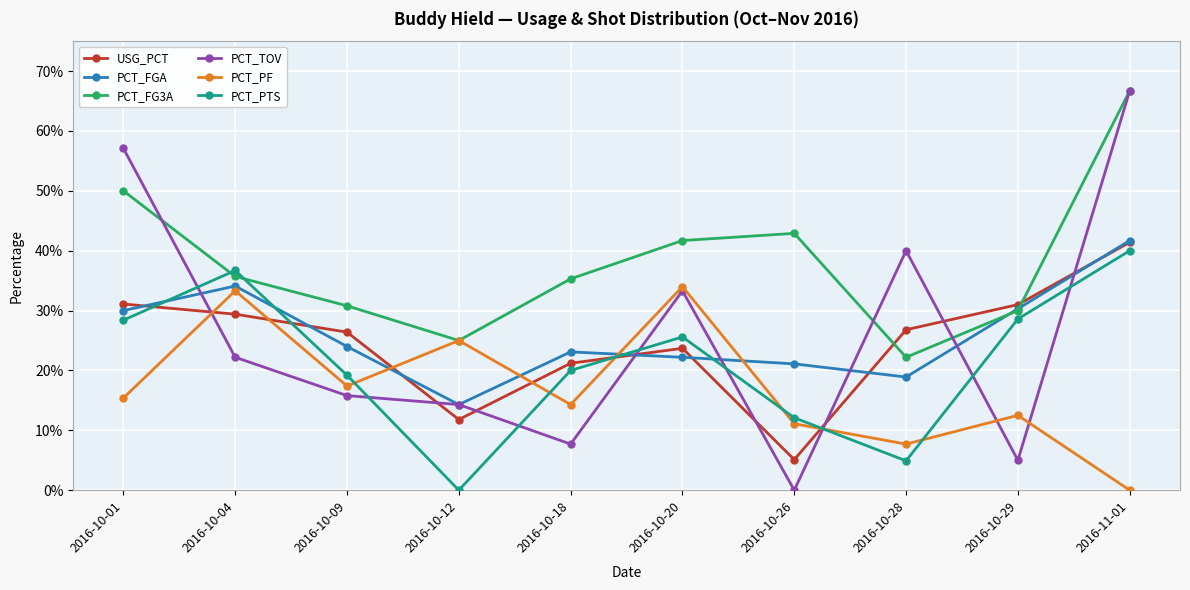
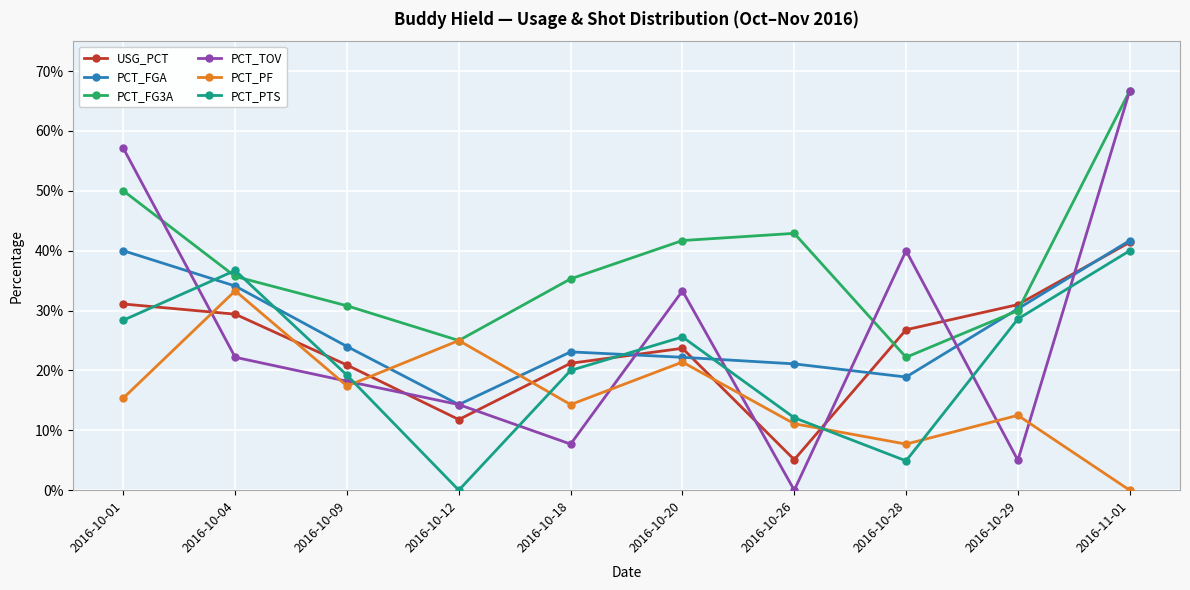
PCT_FGA, 2016-10-01: 30% -> 40%
USG_PCT, 2016-10-09: 26% -> 21%
PCT_TOV, 2016-10-09: 16% -> 18%
PCT_PF, 2016-10-20: 34% -> 21%
